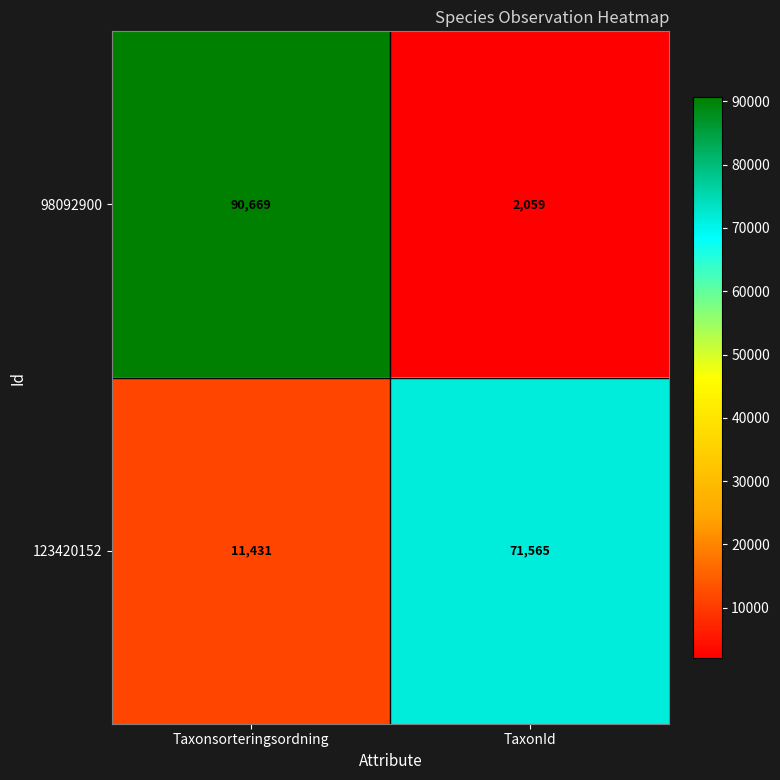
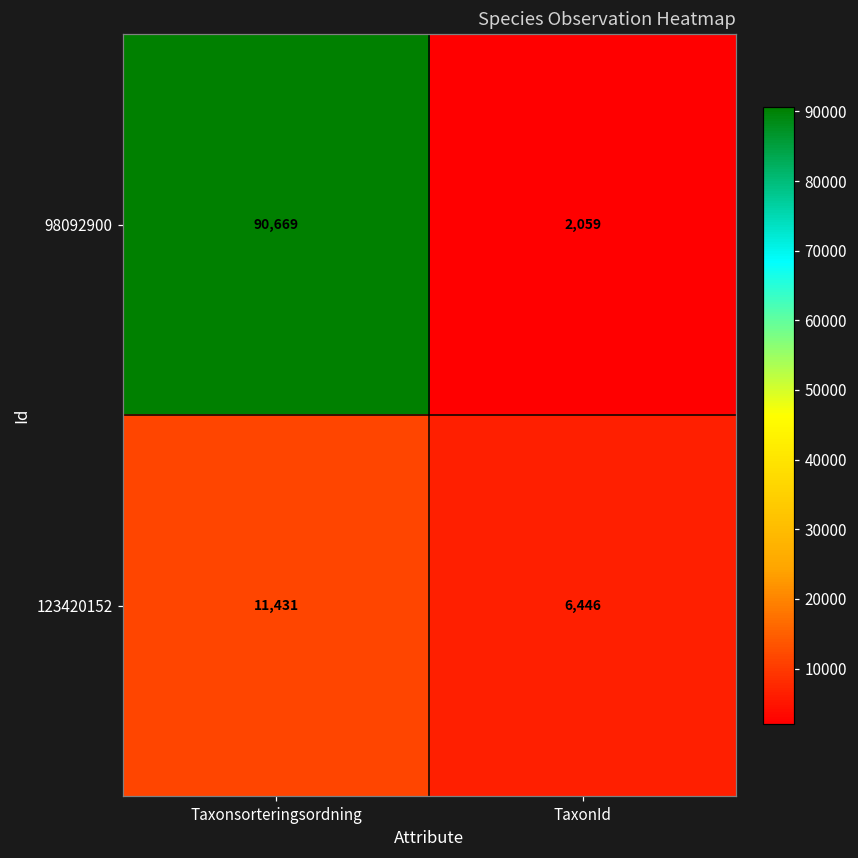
123420152, TaxonId: 71,565 -> 6,446
